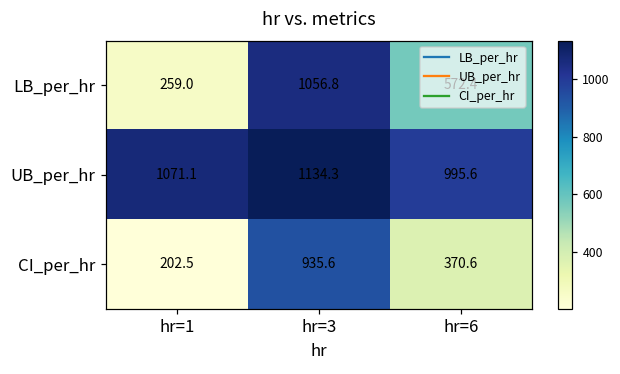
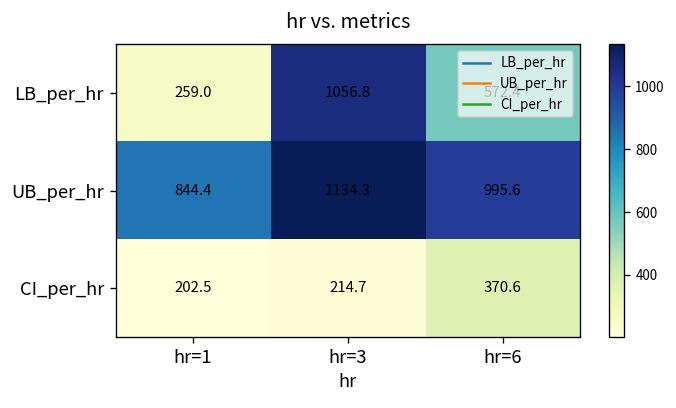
UB_per_hr, hr=1: 1071.1 -> 844.4
CI_per_hr, hr=3: 935.6 -> 214.7
